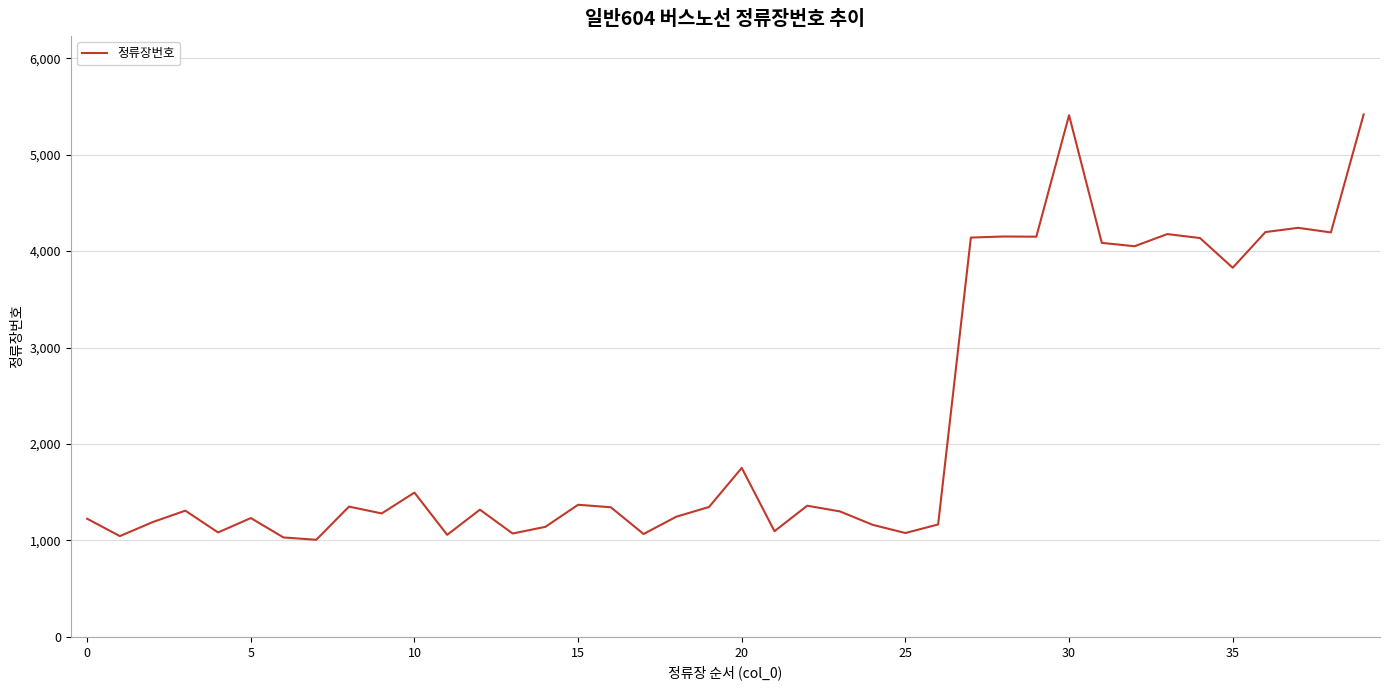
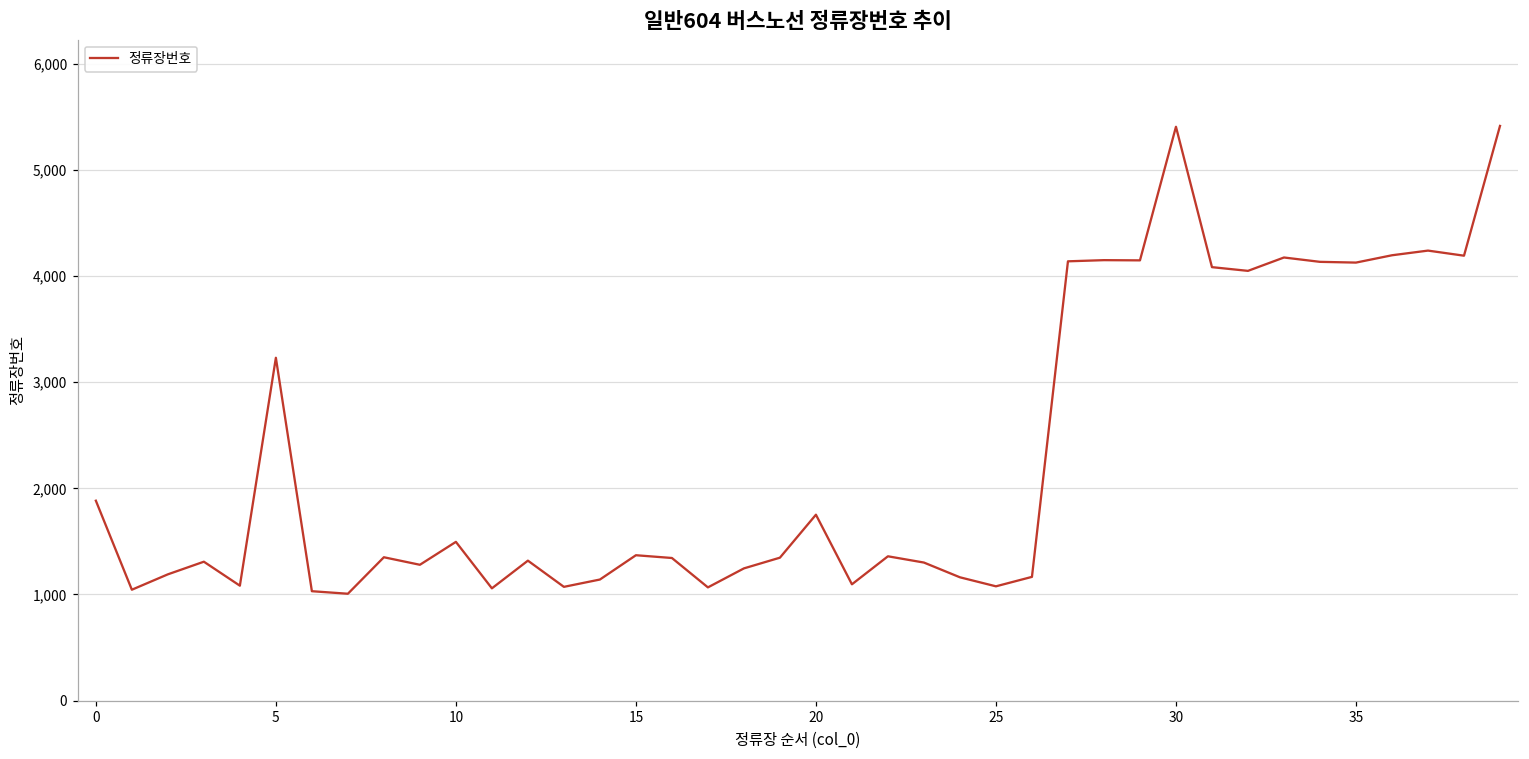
0: 1,200 -> 1,900
5: 1,200 -> 3,200
35: 3,800 -> 4,100
